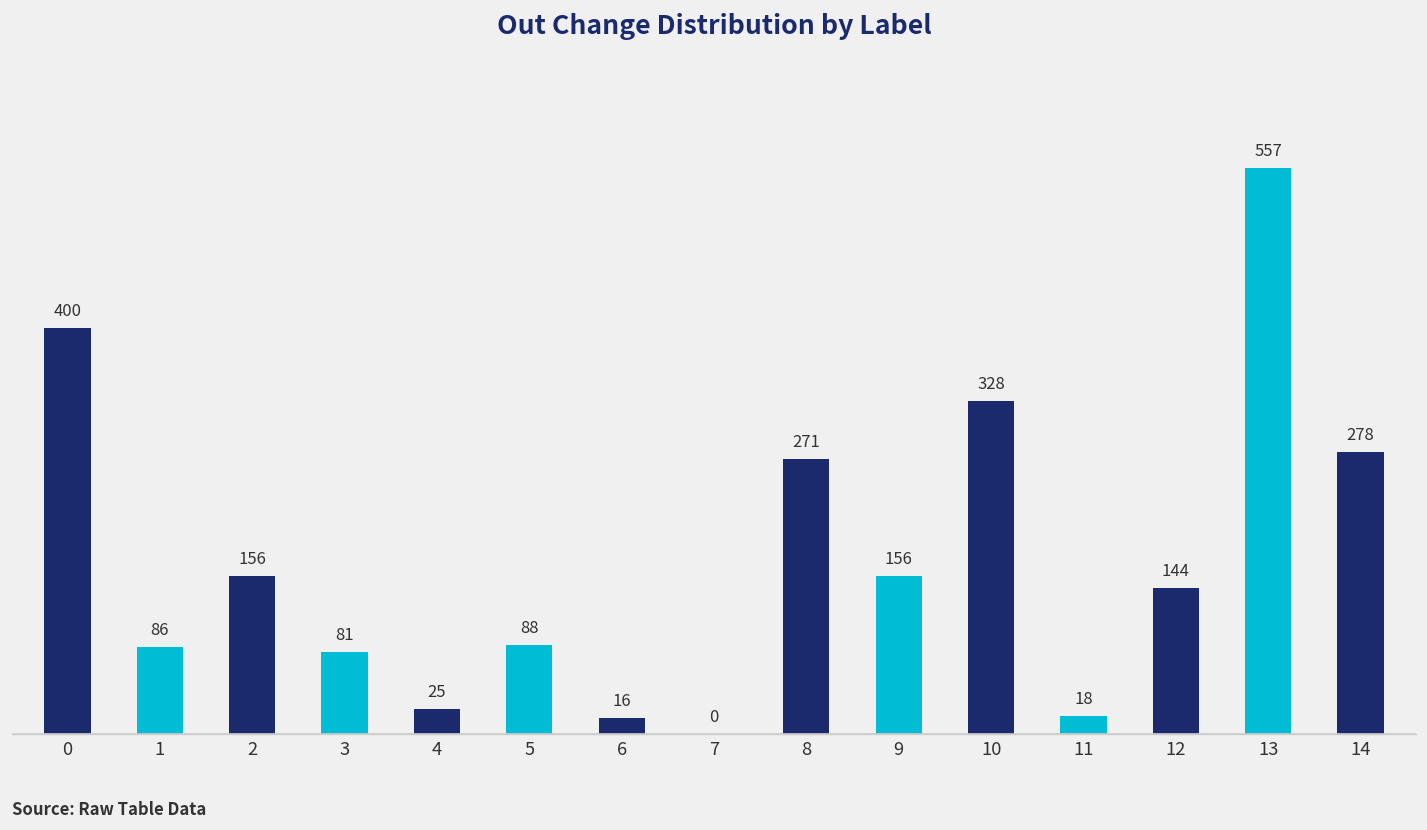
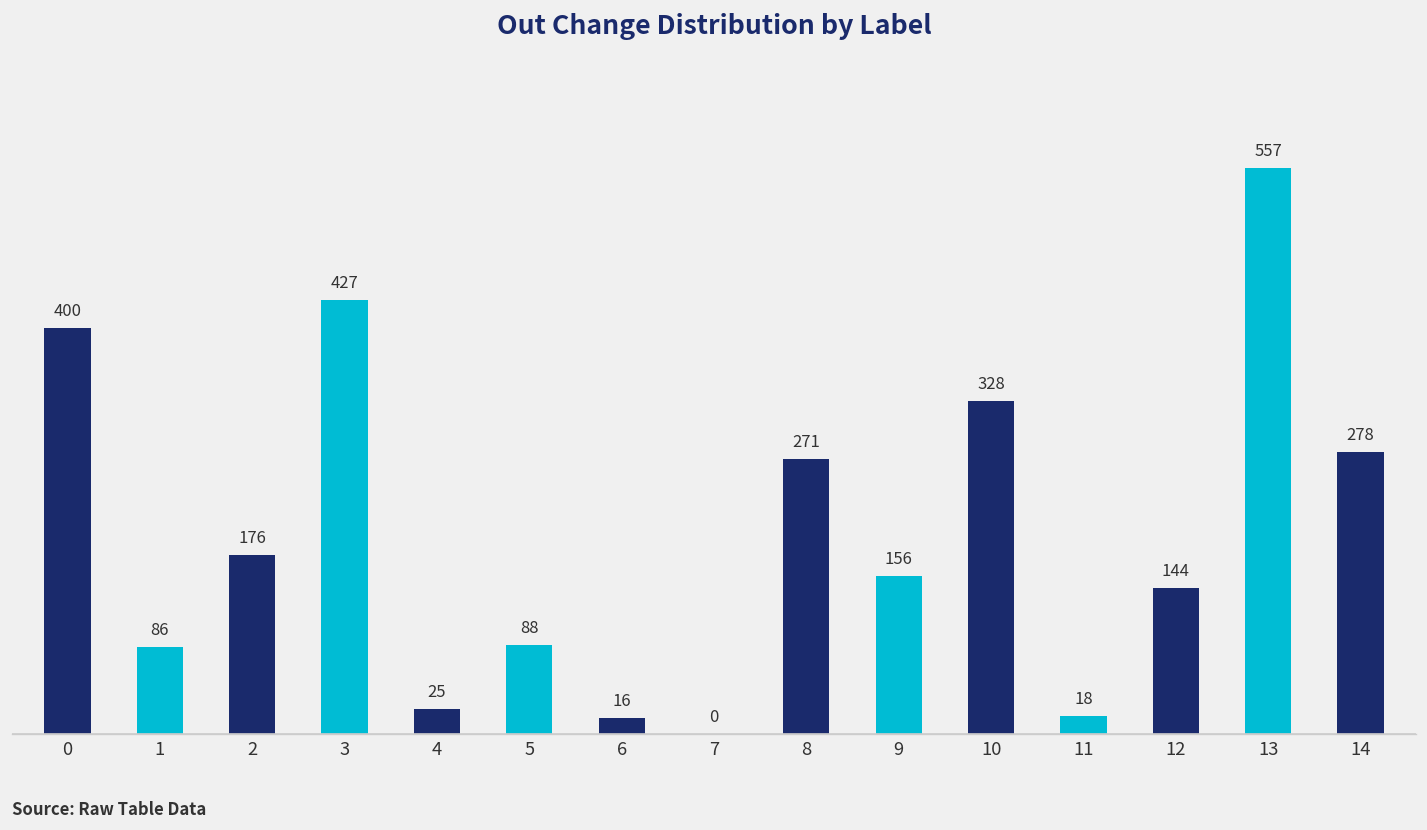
2: 156 -> 176
3: 81 -> 427
